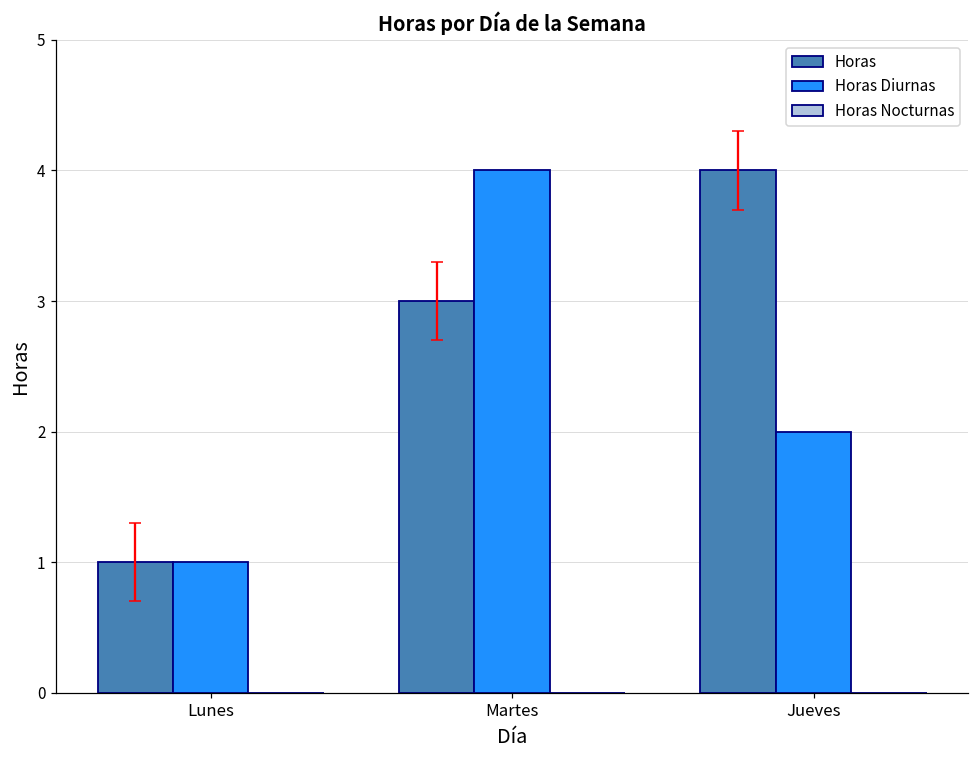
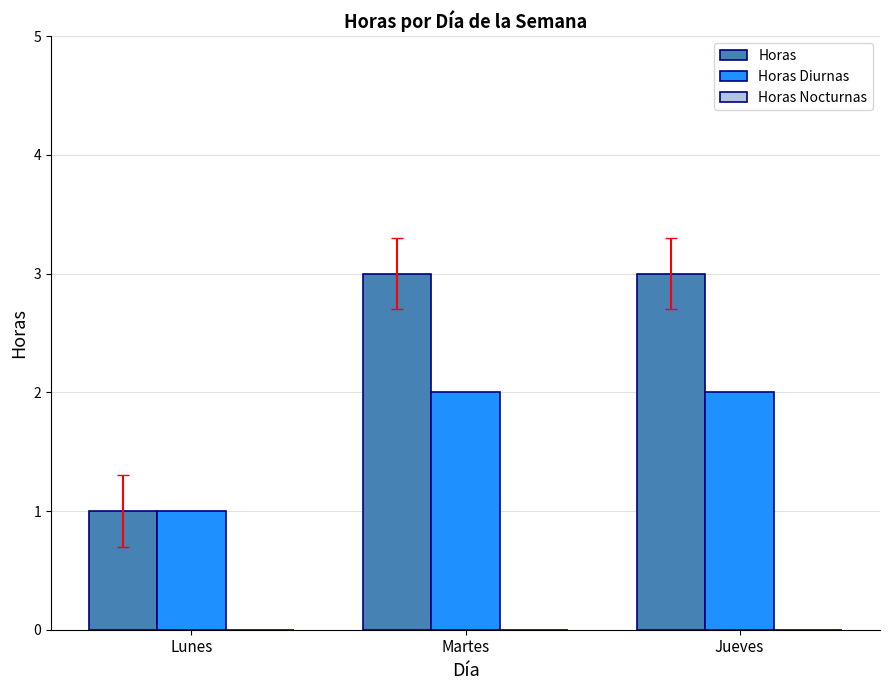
Horas Diurnas, Martes: 4 -> 2
Horas, Jueves: 4 -> 3
